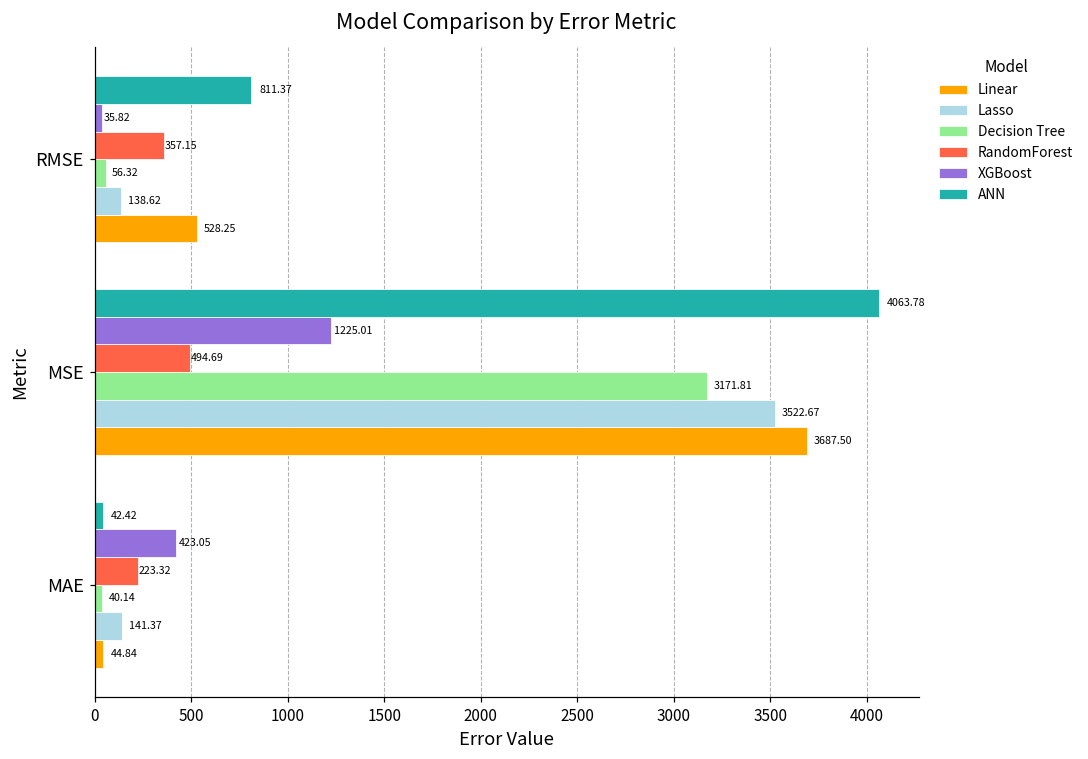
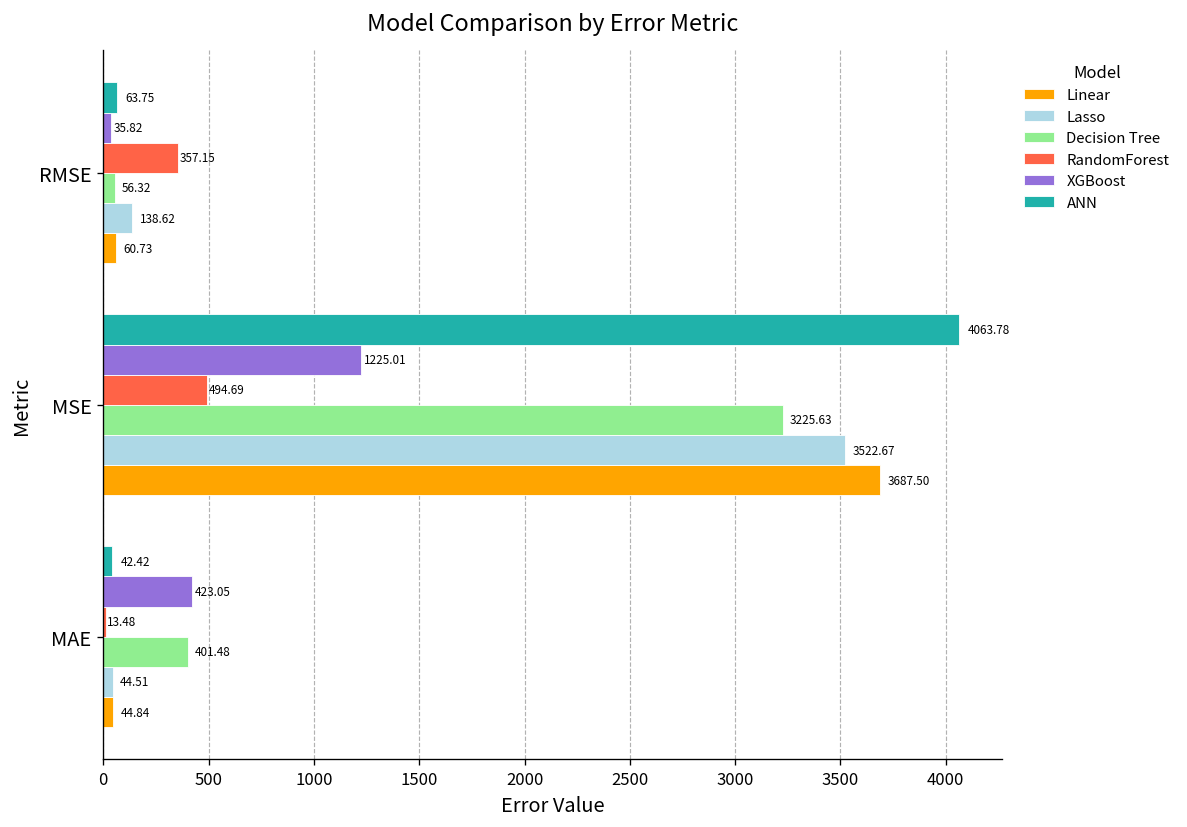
ANN, RMSE: 811.37 -> 63.75
Linear, RMSE: 528.25 -> 60.73
Decision Tree, MSE: 3171.81 -> 3225.63
RandomForest, MAE: 223.32 -> 13.48
Decision Tree, MAE: 40.14 -> 401.48
Lasso, MAE: 141.37 -> 44.51
